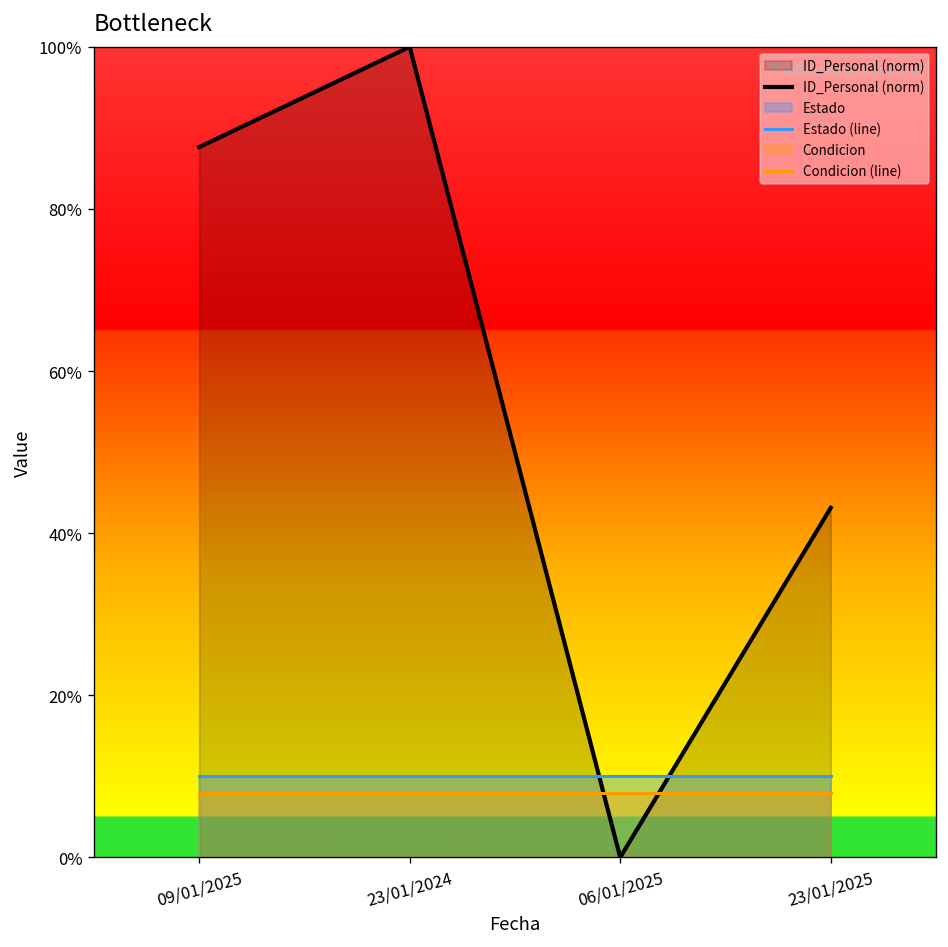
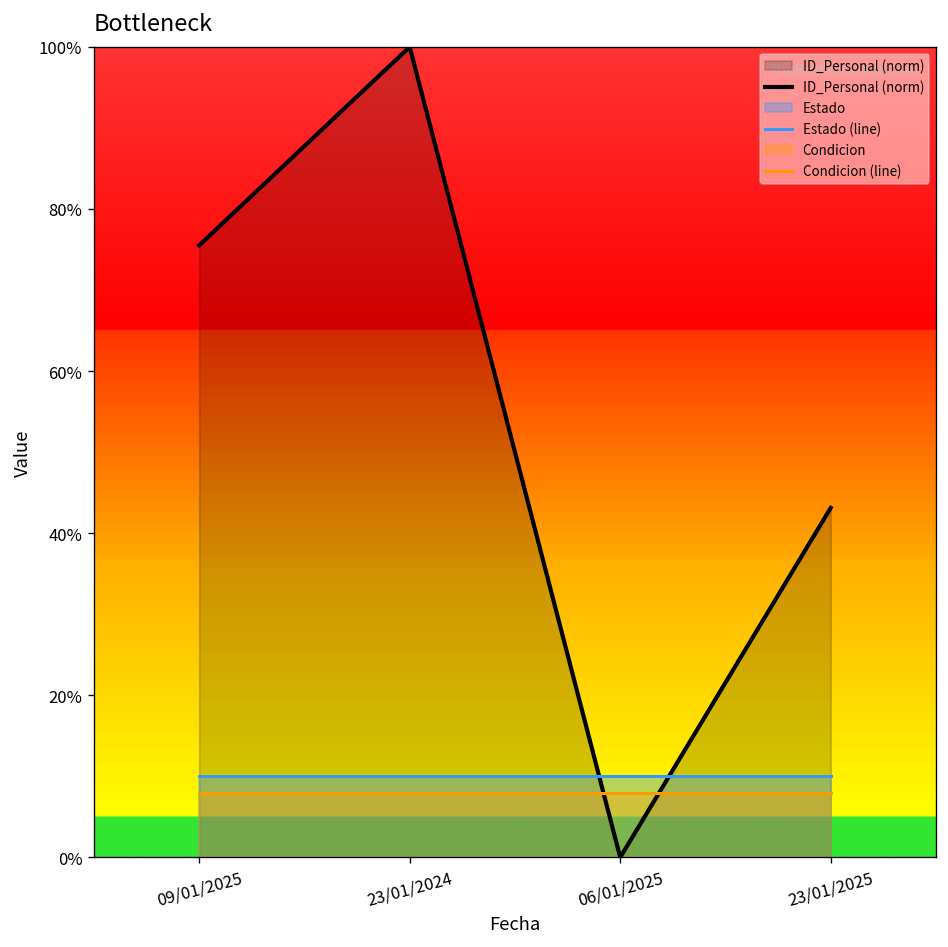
ID_Personal (norm), 09/01/2025: 88% -> 76%
